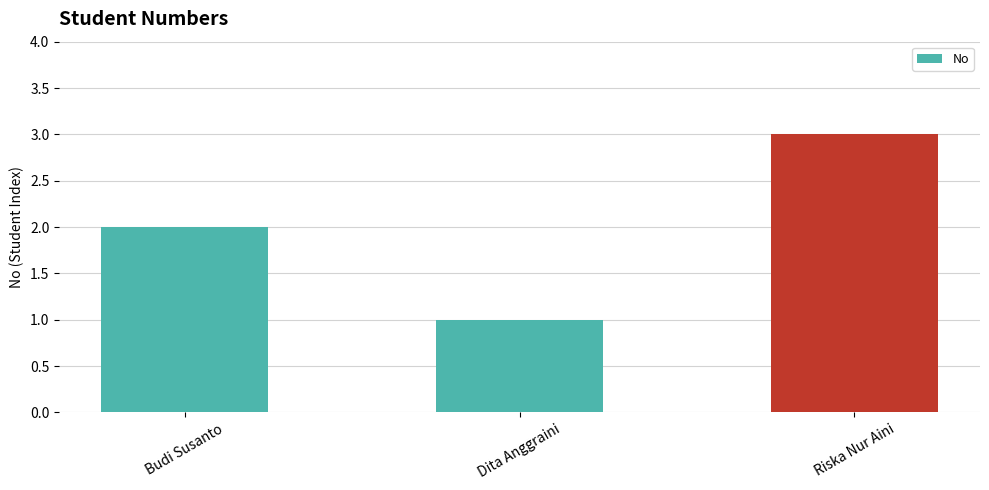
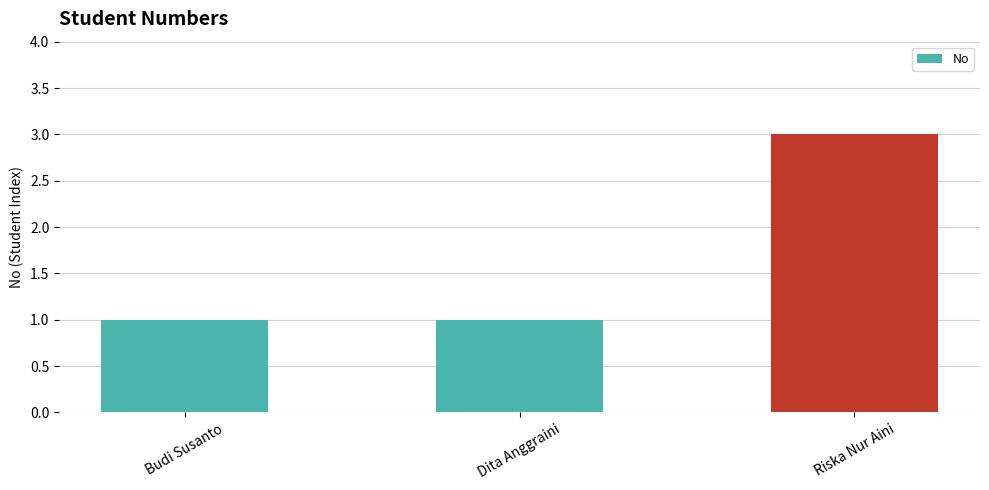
Budi Susanto: 2 -> 1
